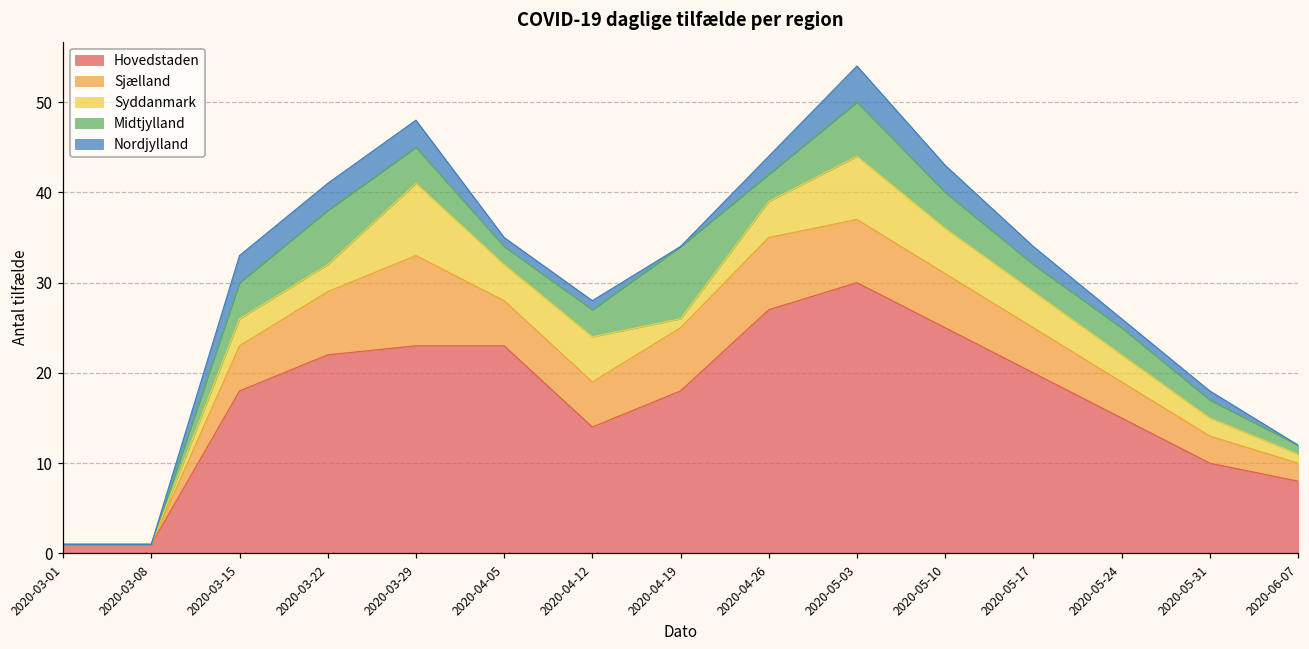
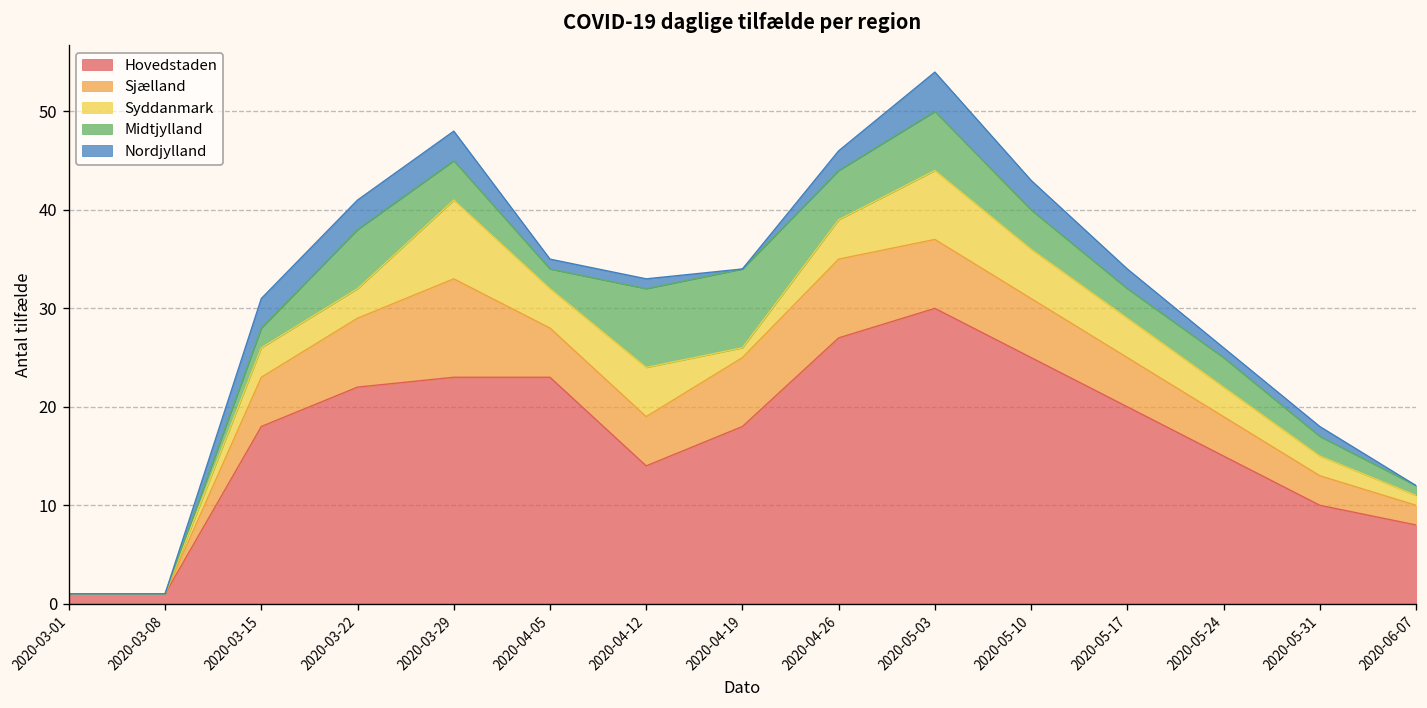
Midtjylland, 2020-03-15: 4 -> 2
Midtjylland, 2020-04-12: 3 -> 8
Midtjylland, 2020-04-26: 3 -> 5
